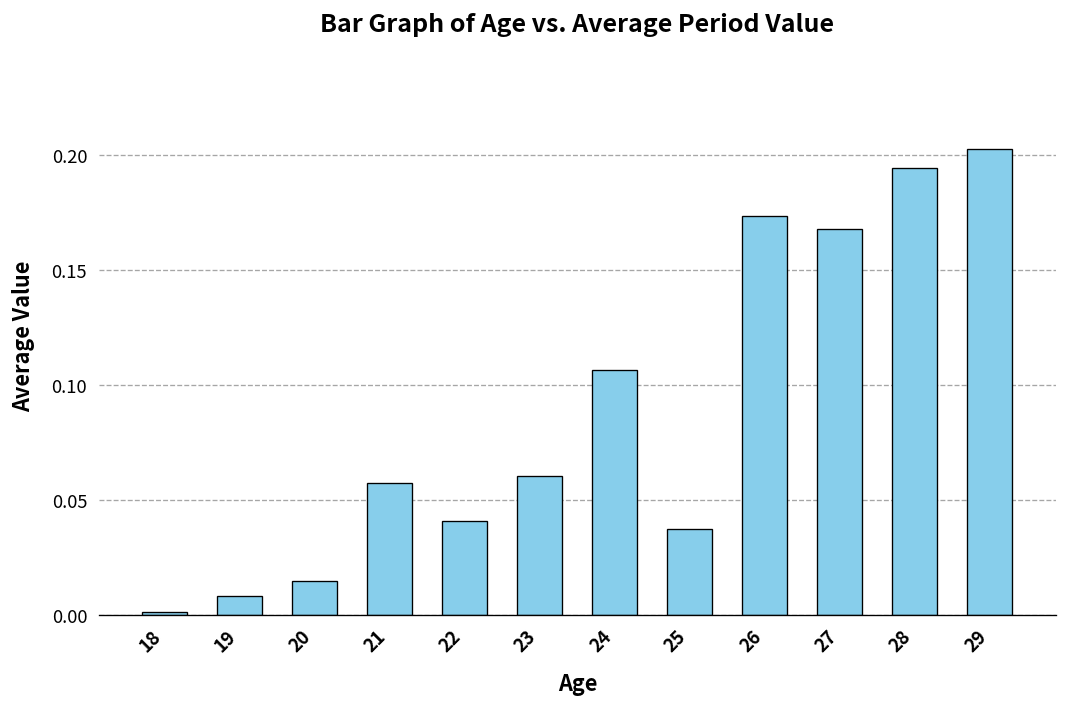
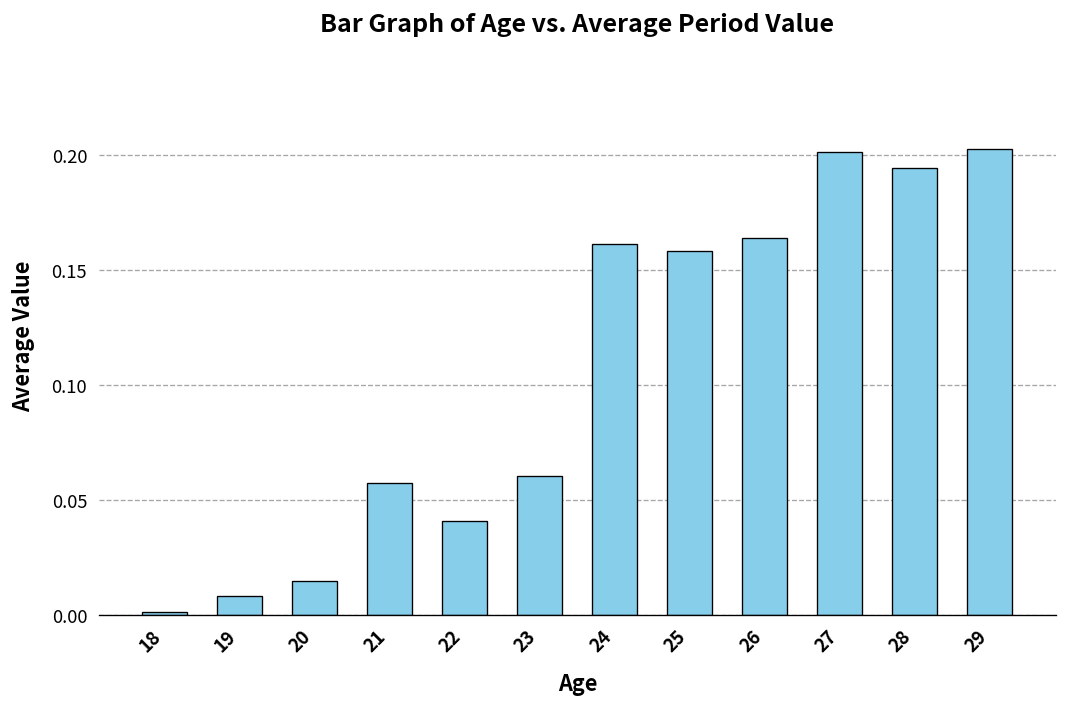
24: 0.107 -> 0.161
25: 0.037 -> 0.158
26: 0.173 -> 0.164
27: 0.168 -> 0.201
